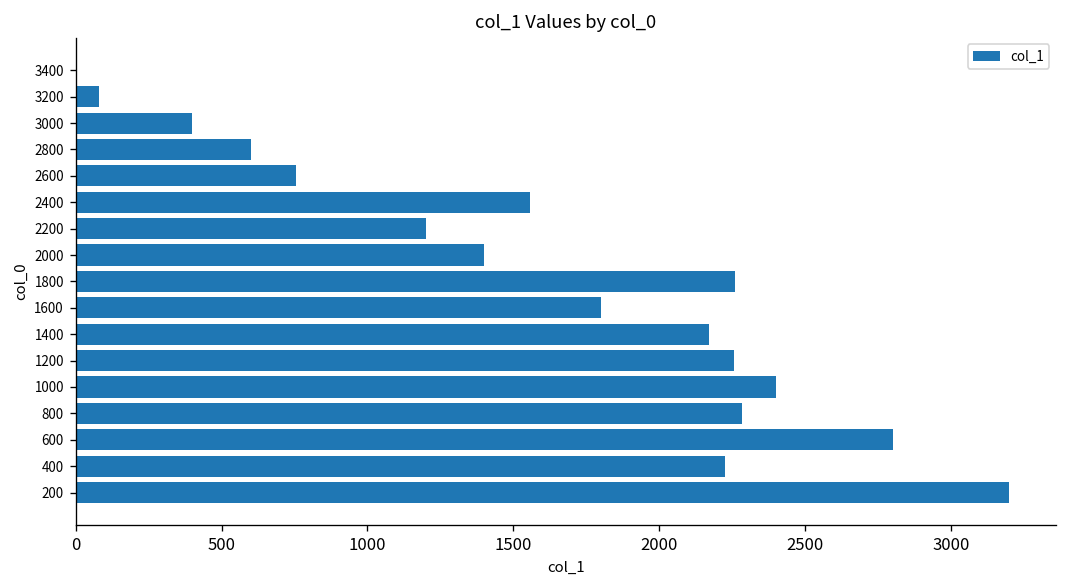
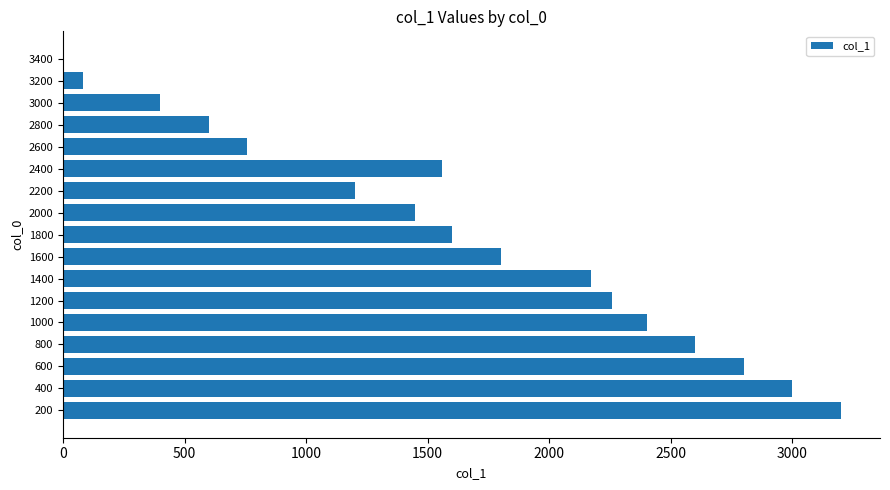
2000: 1400 -> 1450
1800: 2260 -> 1600
800: 2280 -> 2600
400: 2220 -> 3000
